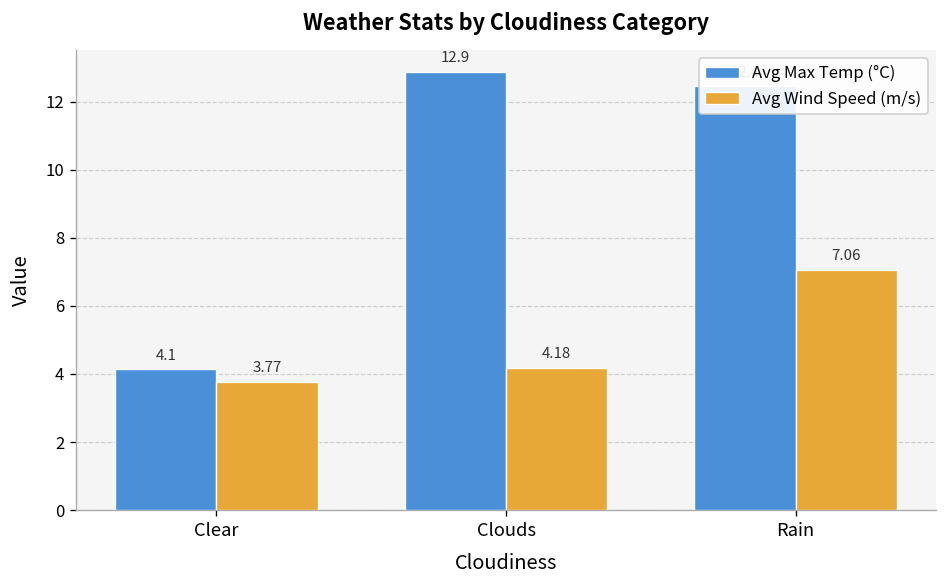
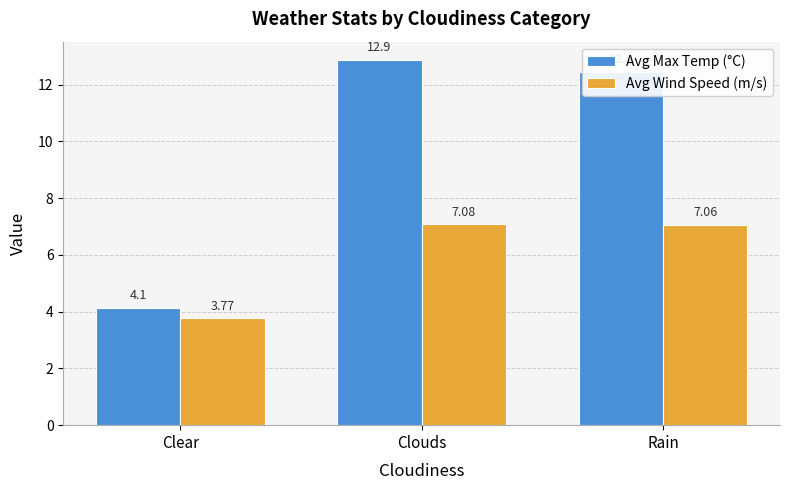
Avg Wind Speed (m/s), Clouds: 4.18 -> 7.08
